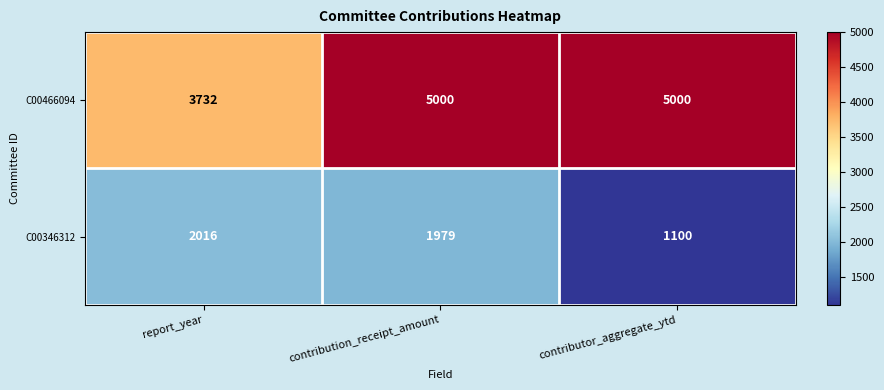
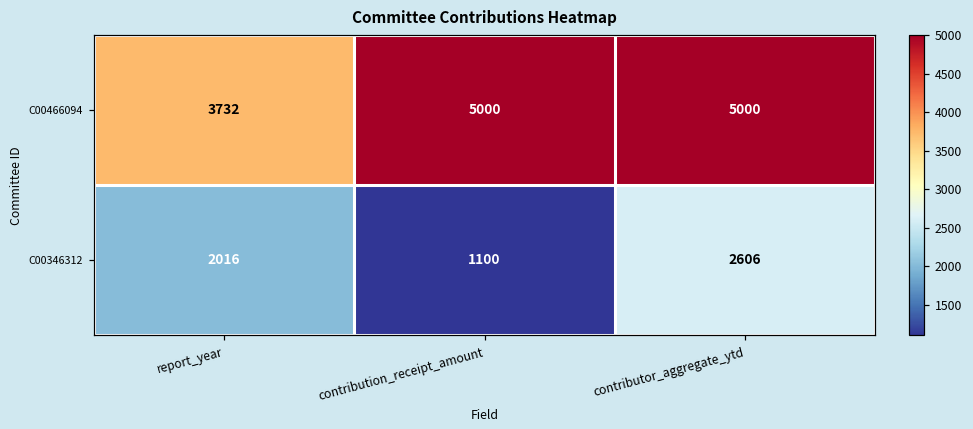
C00346312, contribution_receipt_amount: 1979 -> 1100
C00346312, contributor_aggregate_ytd: 1100 -> 2606
